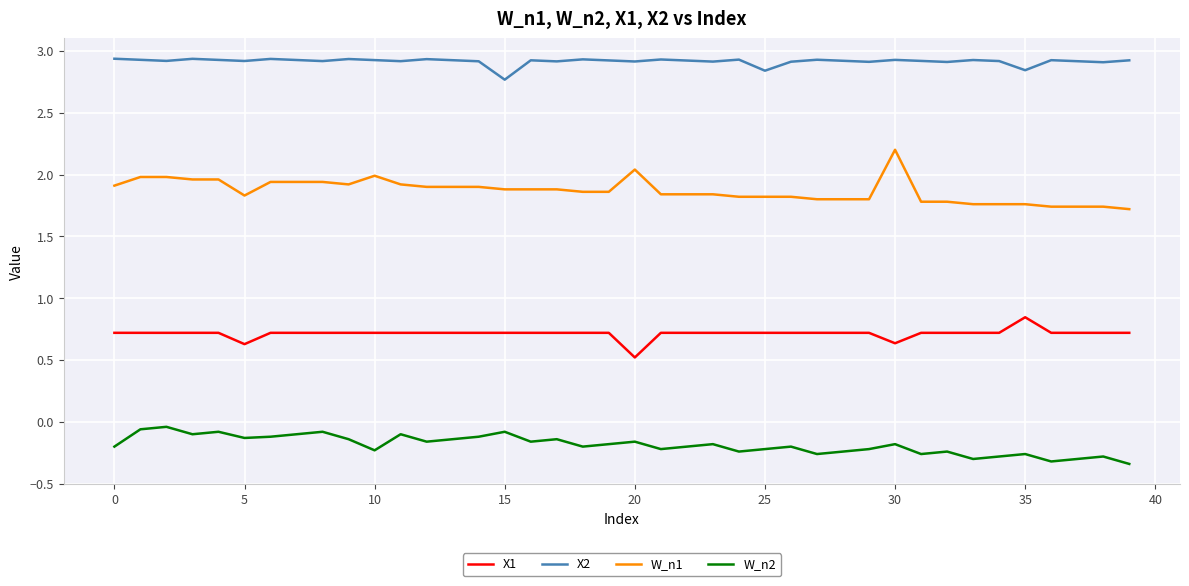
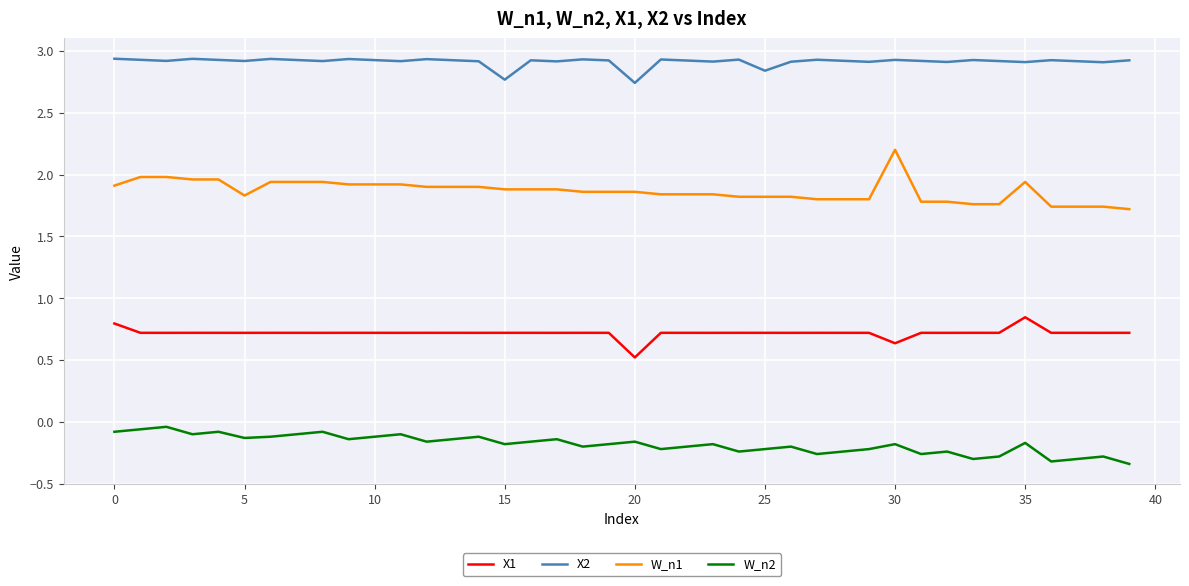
X1, 0: 0.72 -> 0.80
W_n2, 0: -0.20 -> -0.08
X1, 5: 0.63 -> 0.72
W_n1, 10: 1.99 -> 1.92
W_n2, 10: -0.23 -> -0.12
W_n2, 15: -0.08 -> -0.18
X2, 20: 2.91 -> 2.74
W_n1, 20: 2.04 -> 1.86
X2, 35: 2.84 -> 2.91
W_n1, 35: 1.76 -> 1.94
W_n2, 35: -0.26 -> -0.17
